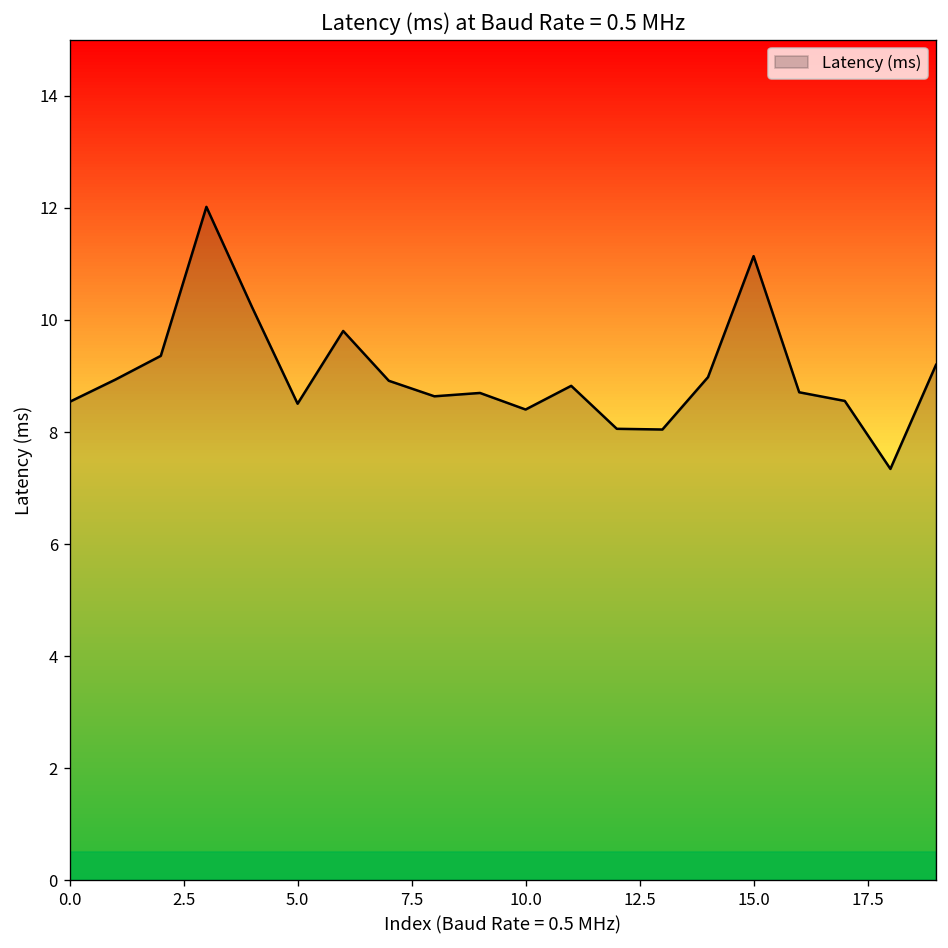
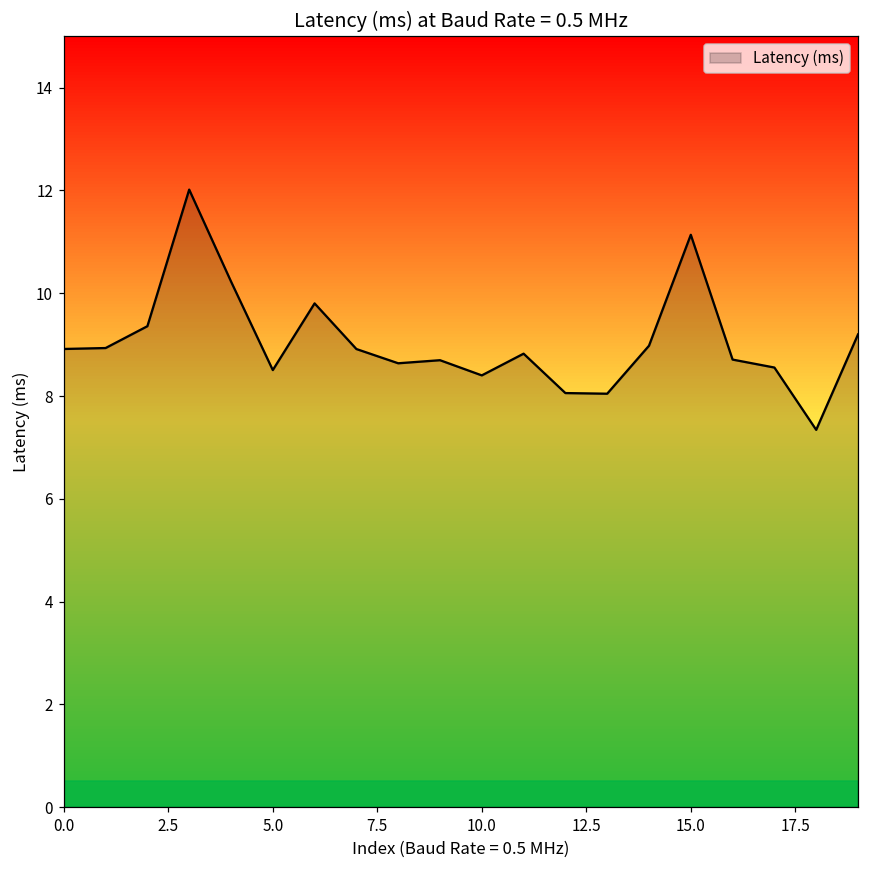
0.0: 8.5 -> 8.9
